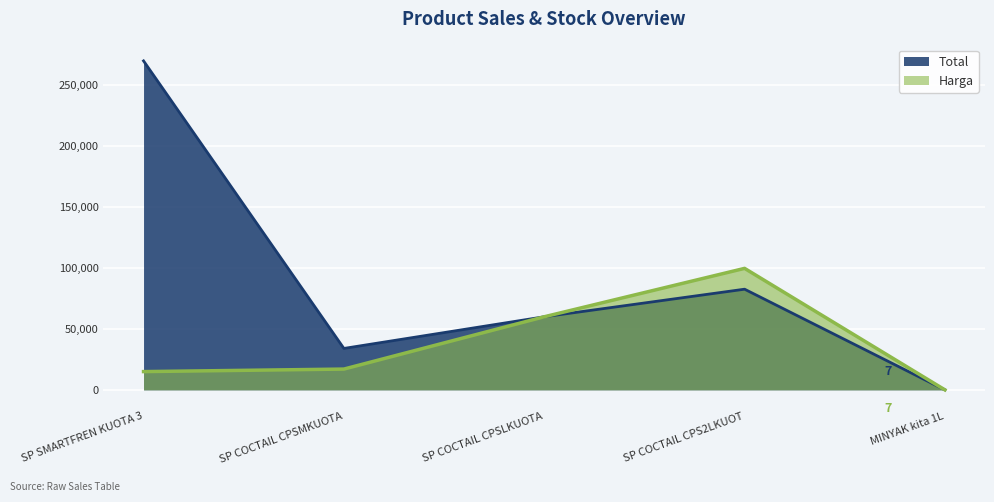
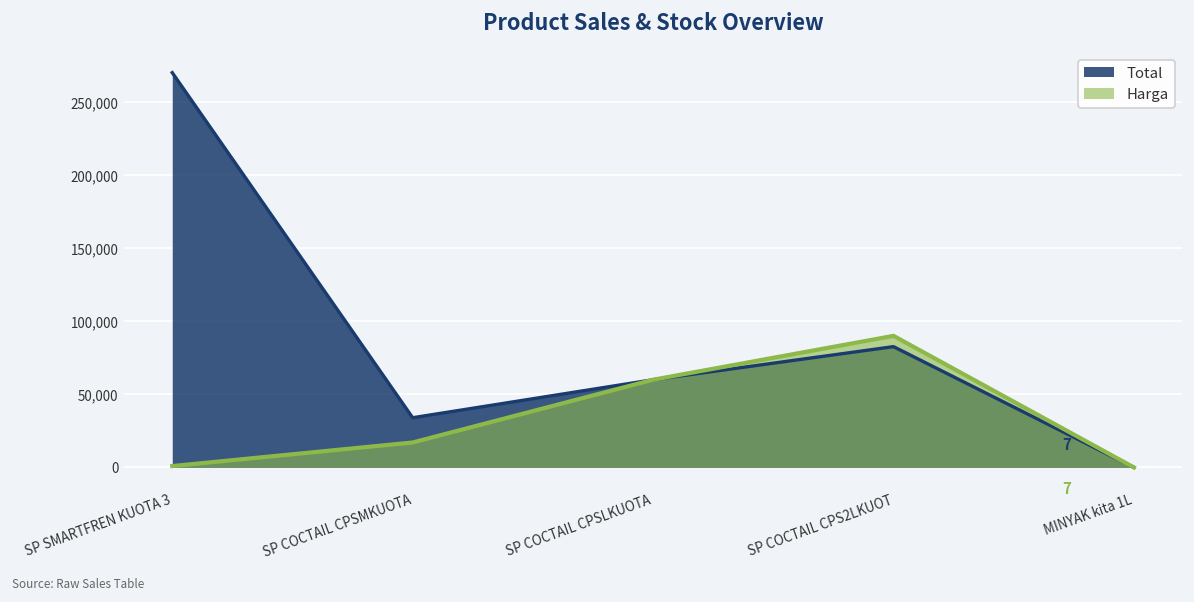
Harga, SP SMARTFREN KUOTA 3: 15,000 -> 1,000
Harga, SP COCTAIL CPS2LKUOT: 100,000 -> 90,000
